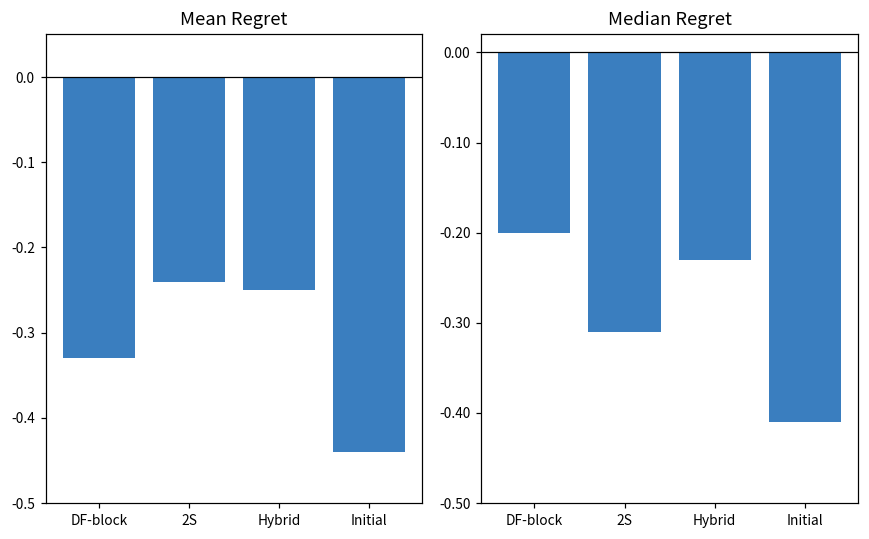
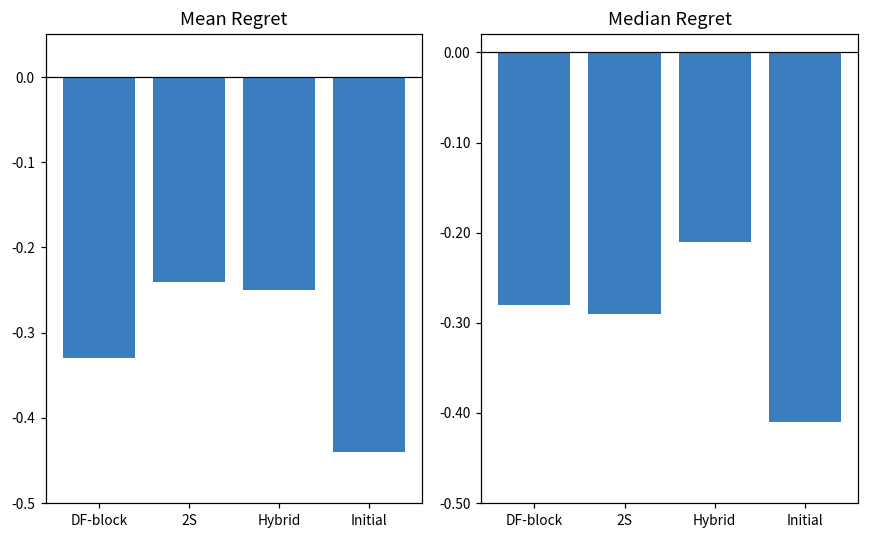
Median Regret, DF-block: -0.20 -> -0.28
Median Regret, 2S: -0.31 -> -0.29
Median Regret, Hybrid: -0.23 -> -0.21
